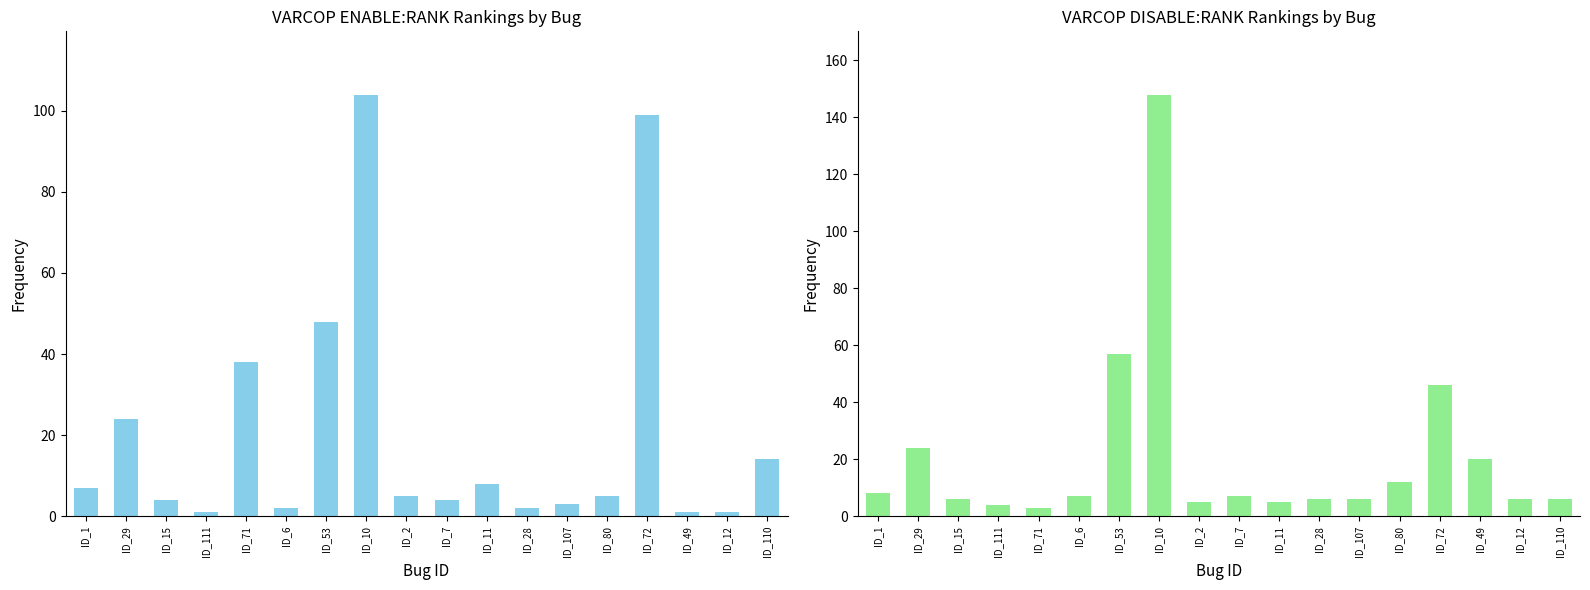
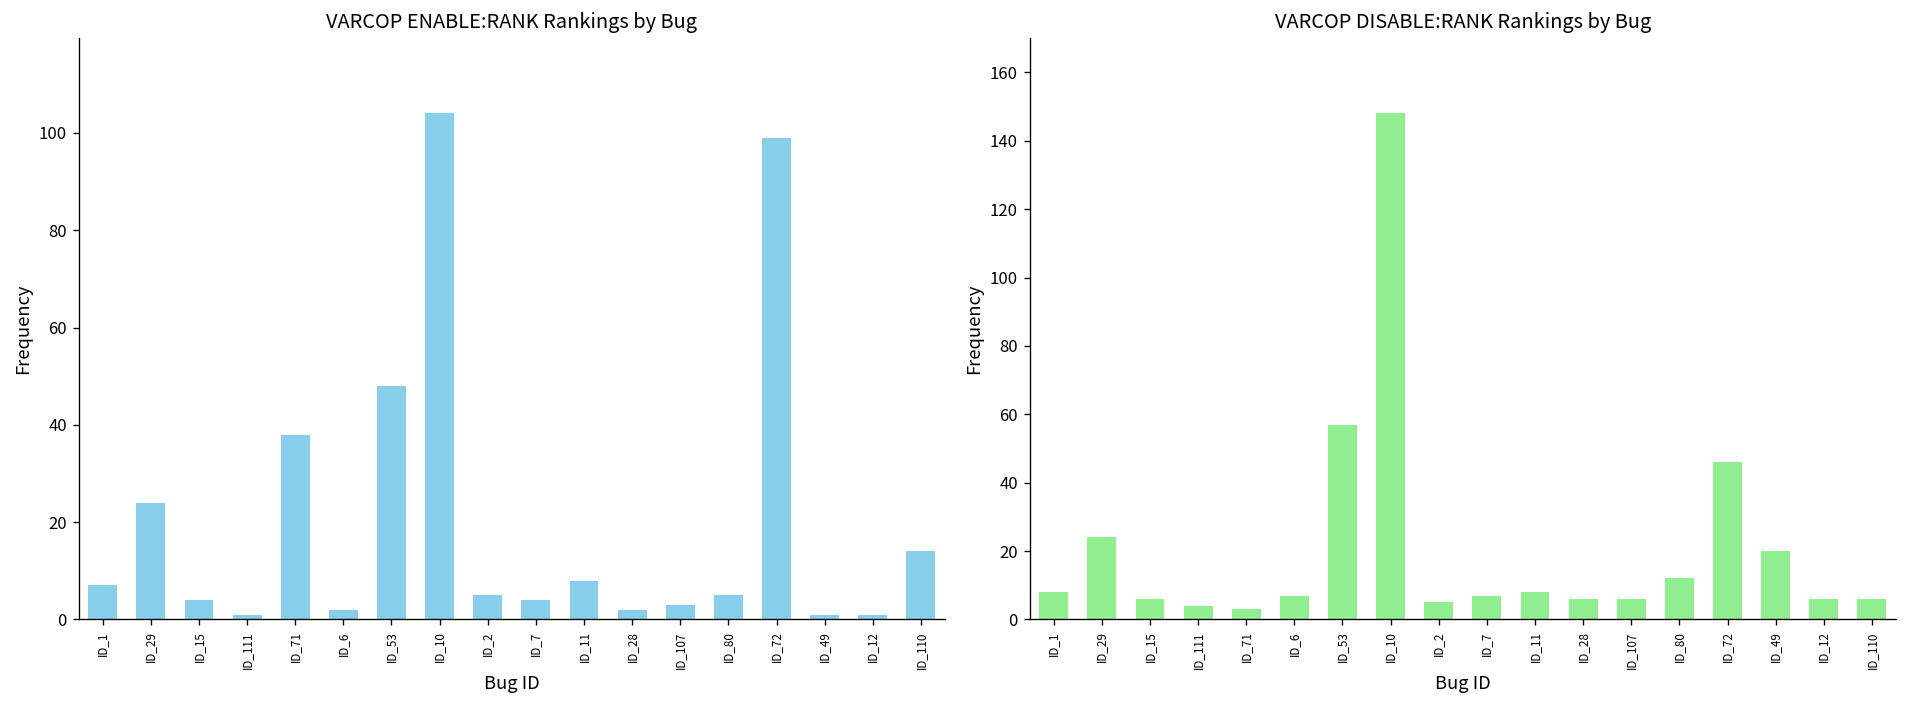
VARCOP DISABLE:RANK Rankings by Bug, ID_11: 5 -> 8
